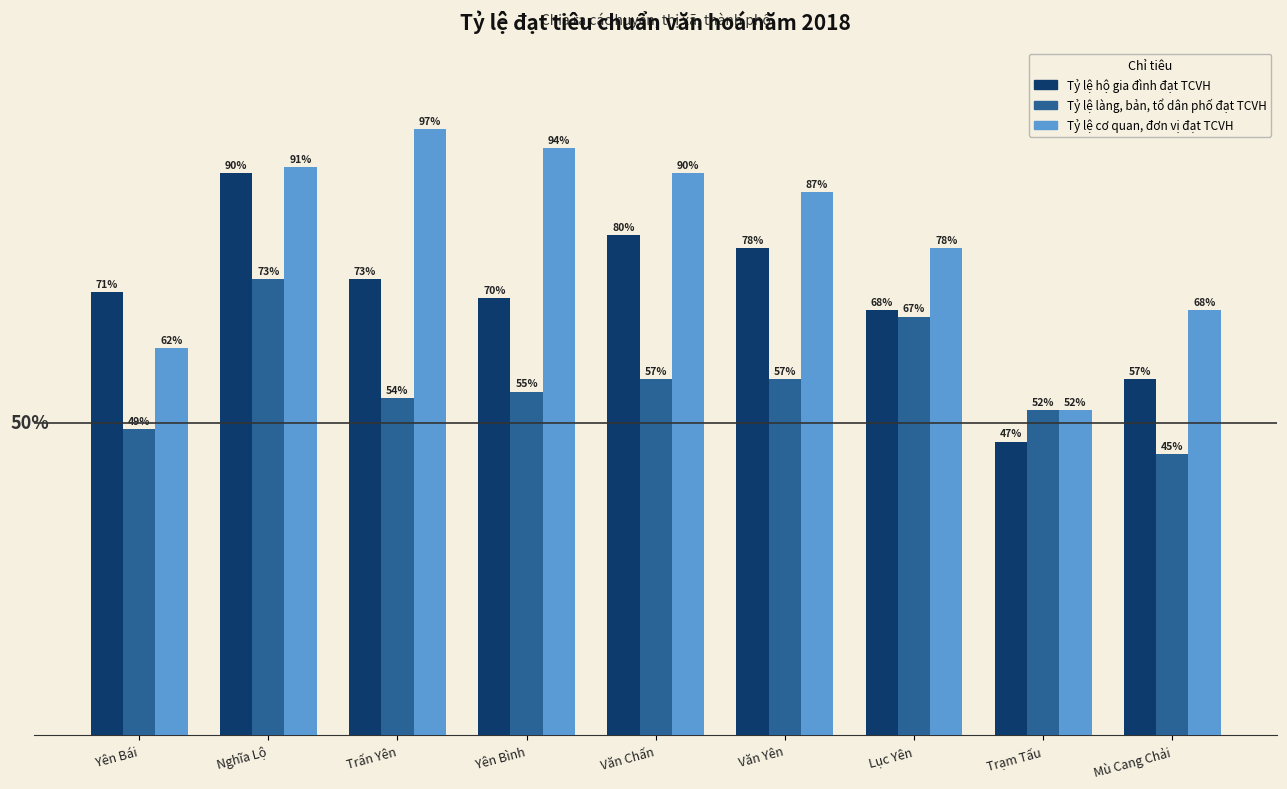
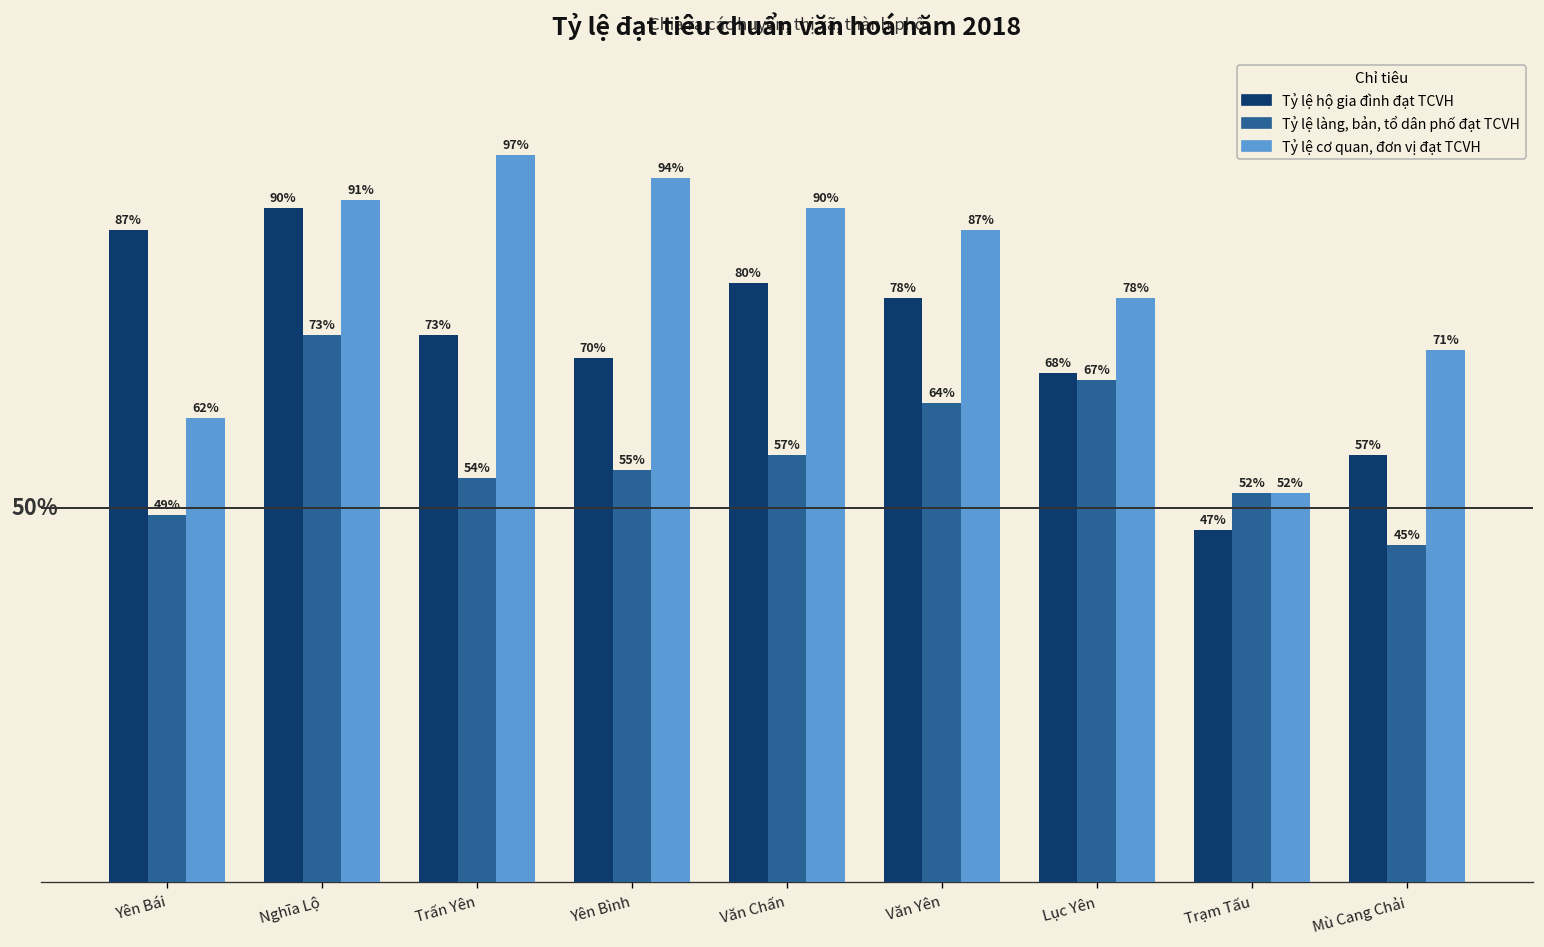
Tỷ lệ hộ gia đình đạt TCVH, Yên Bái: 71% -> 87%
Tỷ lệ làng, bản, tổ dân phố đạt TCVH, Văn Yên: 57% -> 64%
Tỷ lệ cơ quan, đơn vị đạt TCVH, Mù Cang Chải: 68% -> 71%
